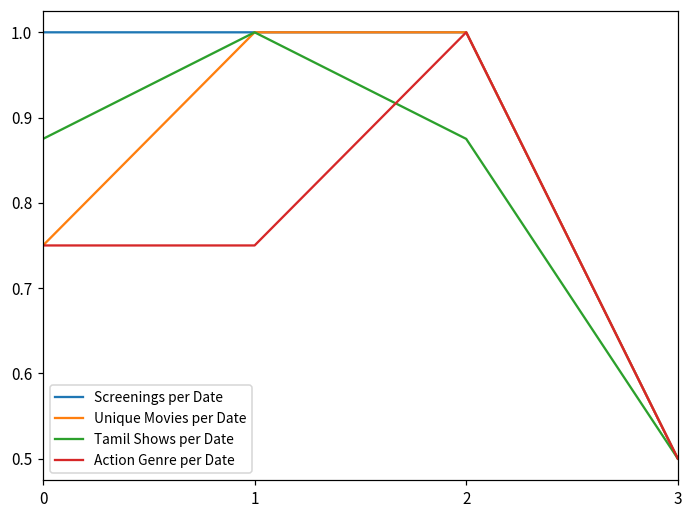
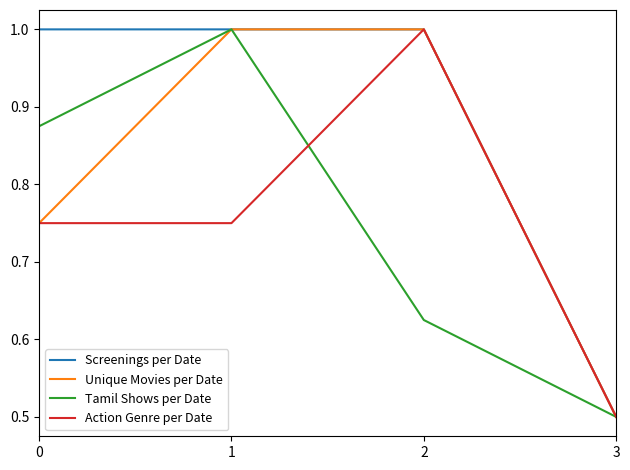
Tamil Shows per Date, 2: 0.88 -> 0.63
